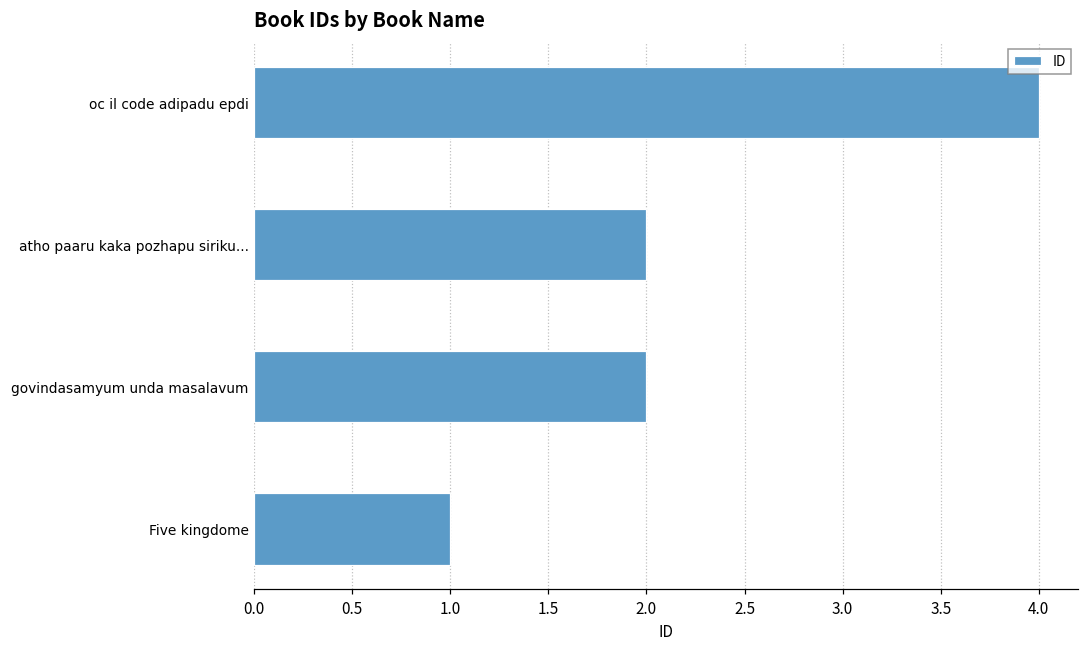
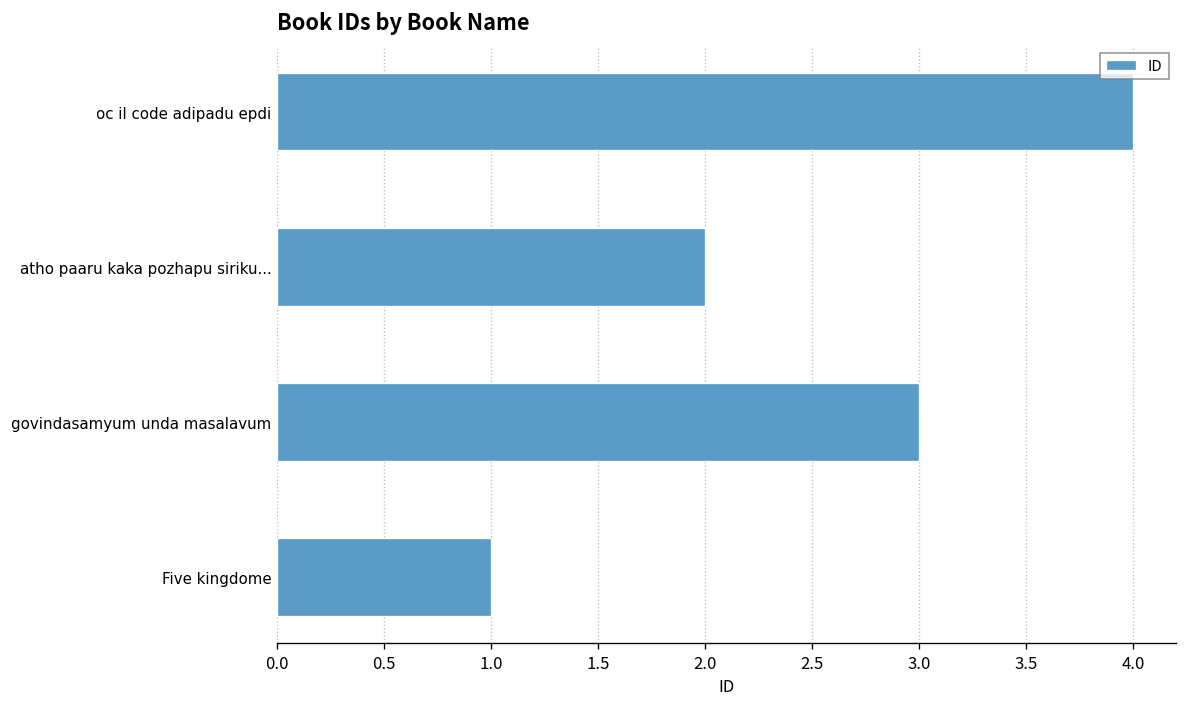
govindasamyum unda masalavum: 2 -> 3
